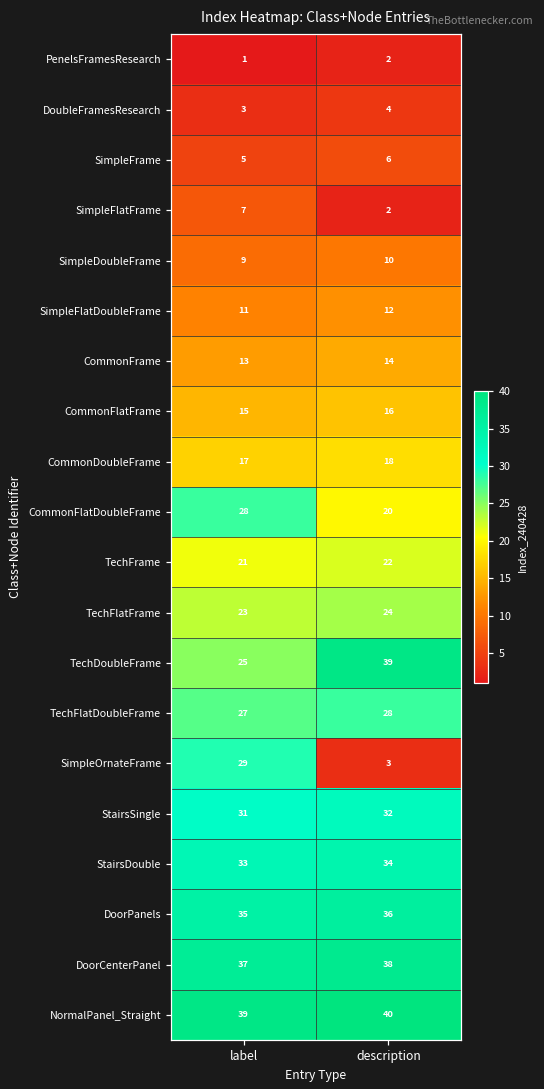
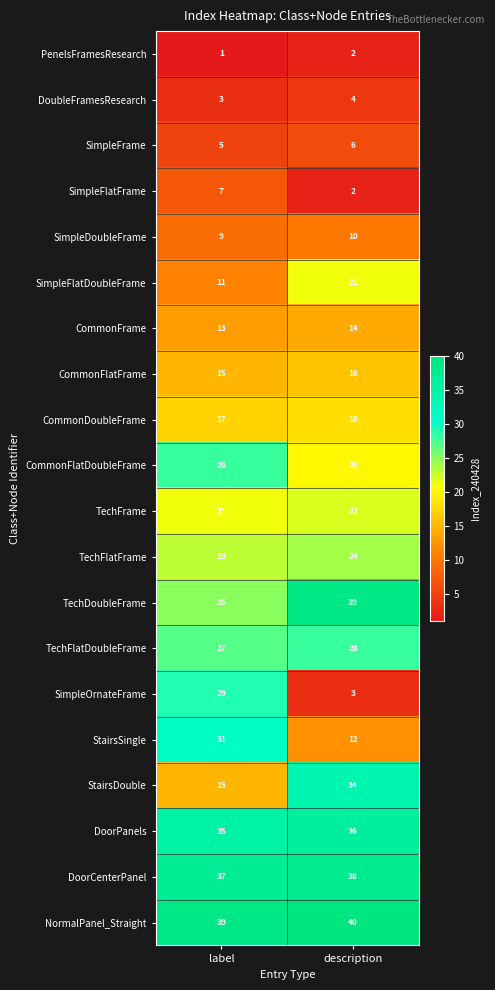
SimpleFlatDoubleFrame, description: 12 -> 21
StairsSingle, description: 32 -> 12
StairsDouble, label: 33 -> 15
